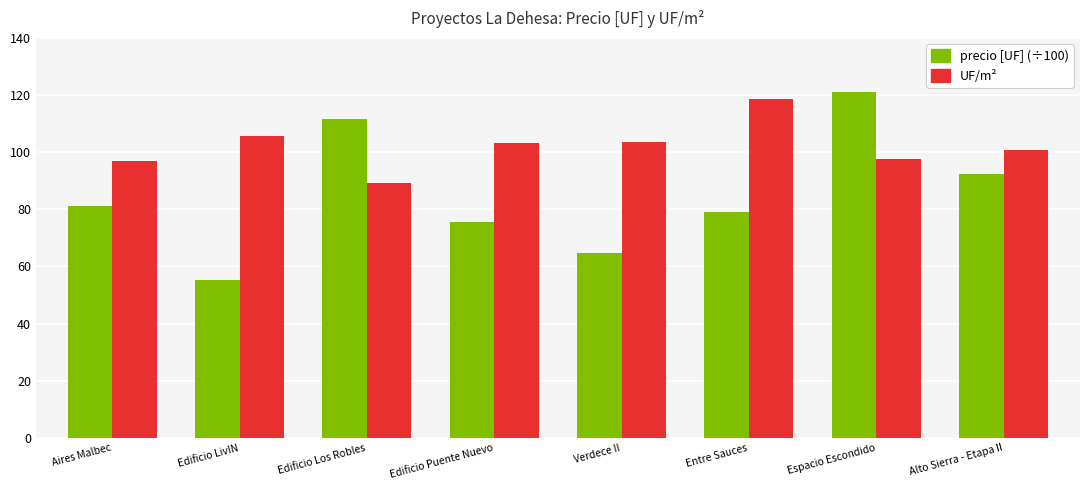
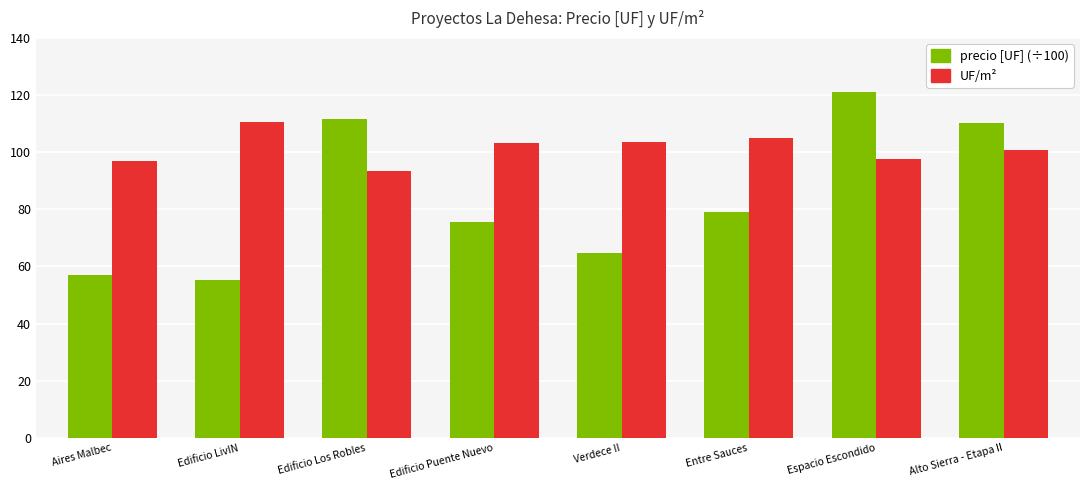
precio [UF] (÷100), Aires Malbec: 81 -> 57
UF/m², Edificio LivIN: 106 -> 111
UF/m², Edificio Los Robles: 89 -> 94
UF/m², Entre Sauces: 119 -> 105
precio [UF] (÷100), Alto Sierra - Etapa II: 92 -> 110
